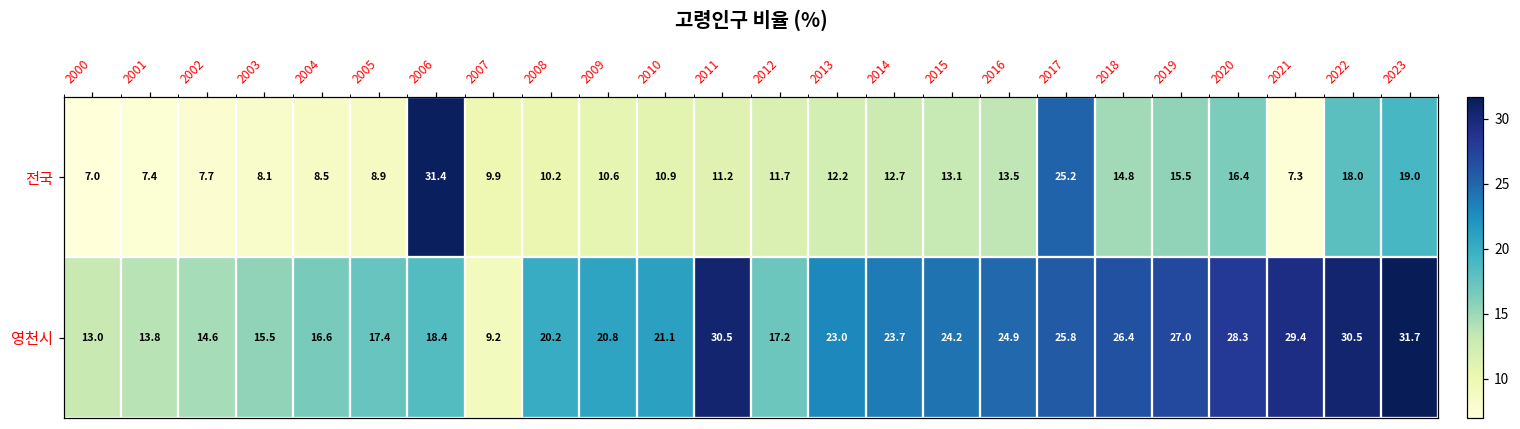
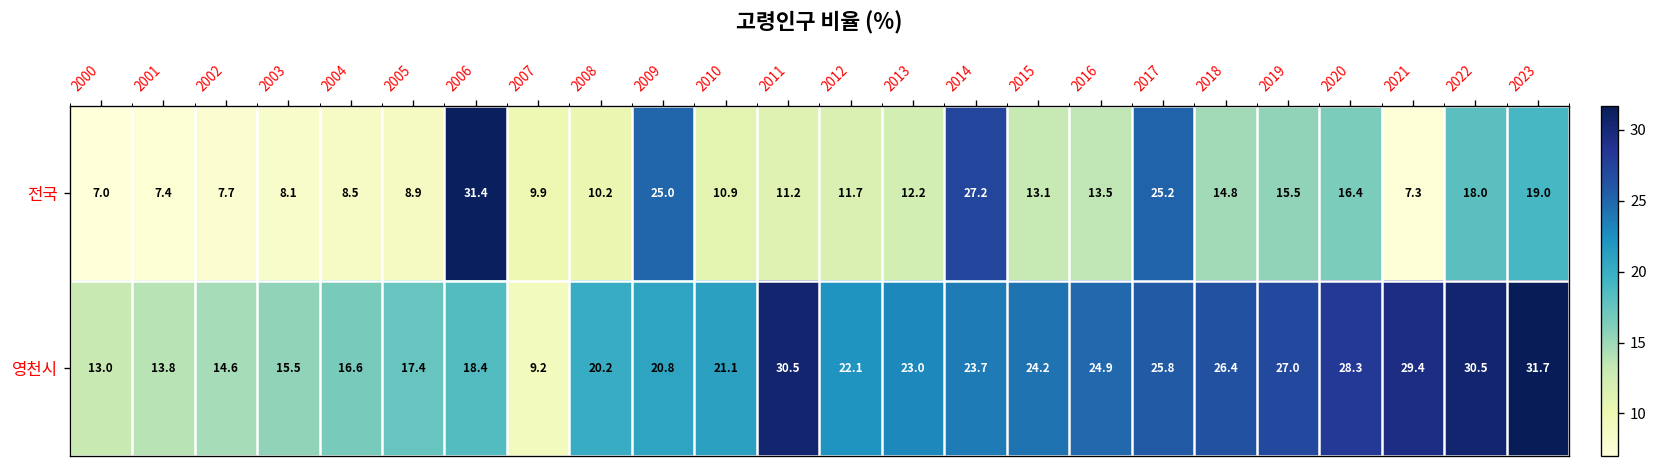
전국, 2009: 10.6 -> 25.0
전국, 2014: 12.7 -> 27.2
영천시, 2012: 17.2 -> 22.1
